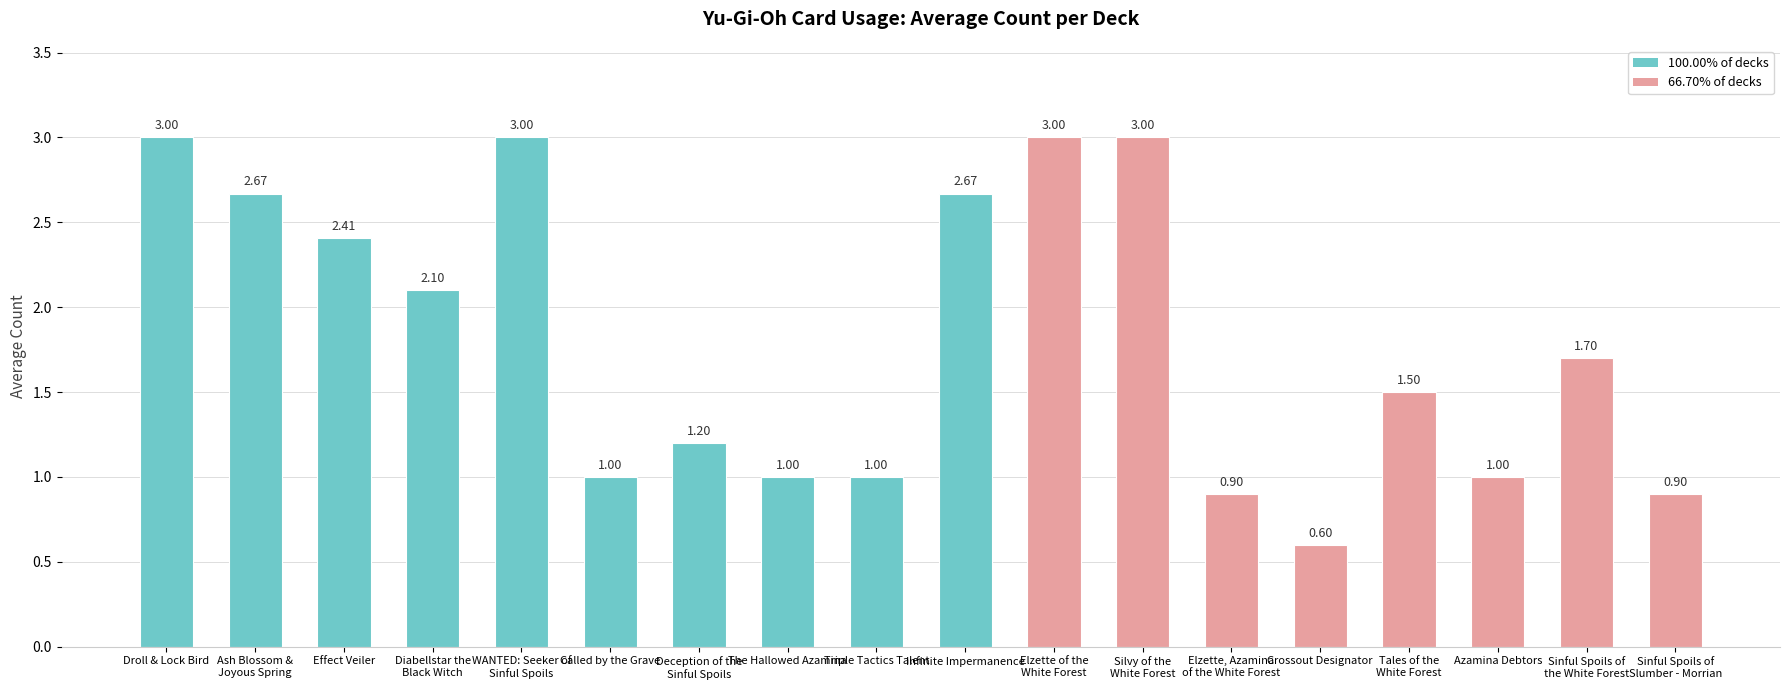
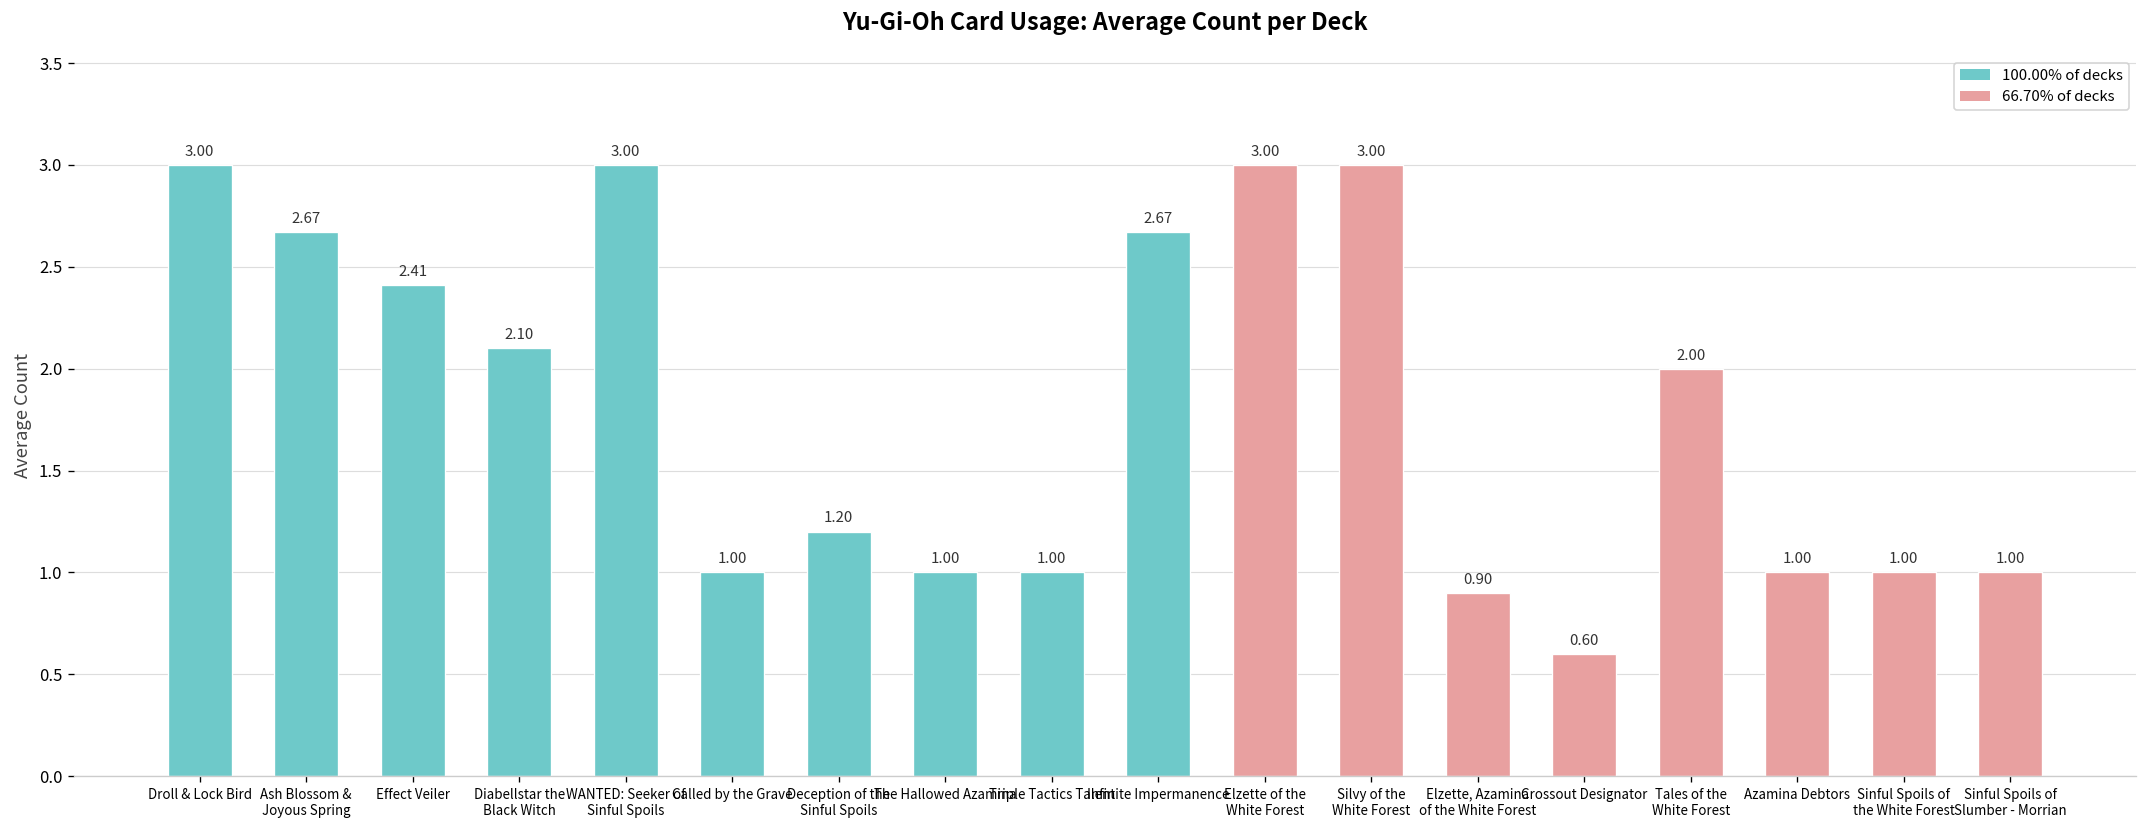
Tales of the White Forest: 1.50 -> 2.00
Sinful Spoils of the White Forest: 1.70 -> 1.00
Sinful Spoils of Slumber - Morrian: 0.90 -> 1.00
